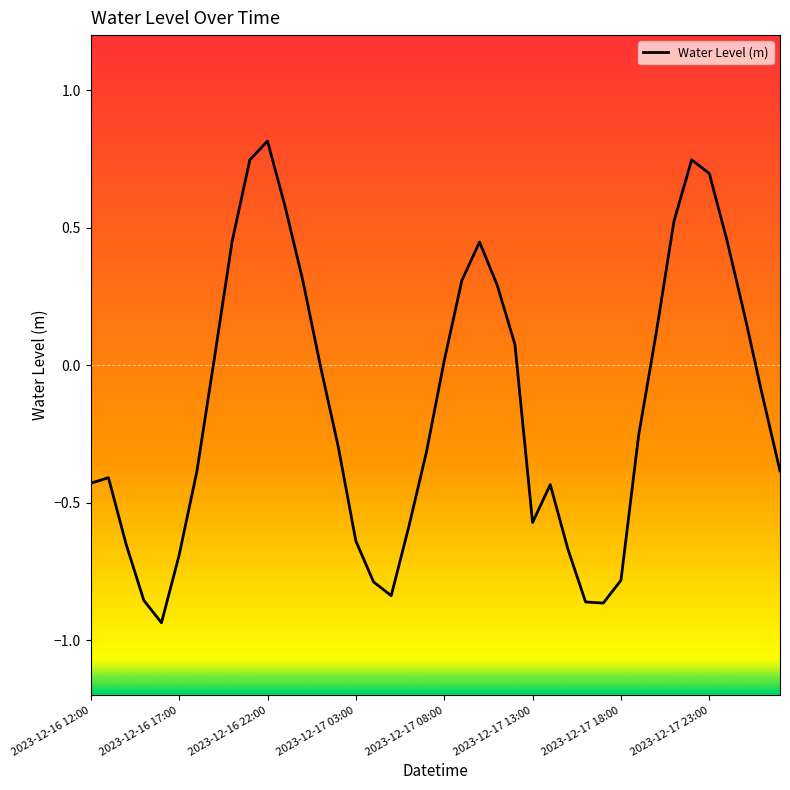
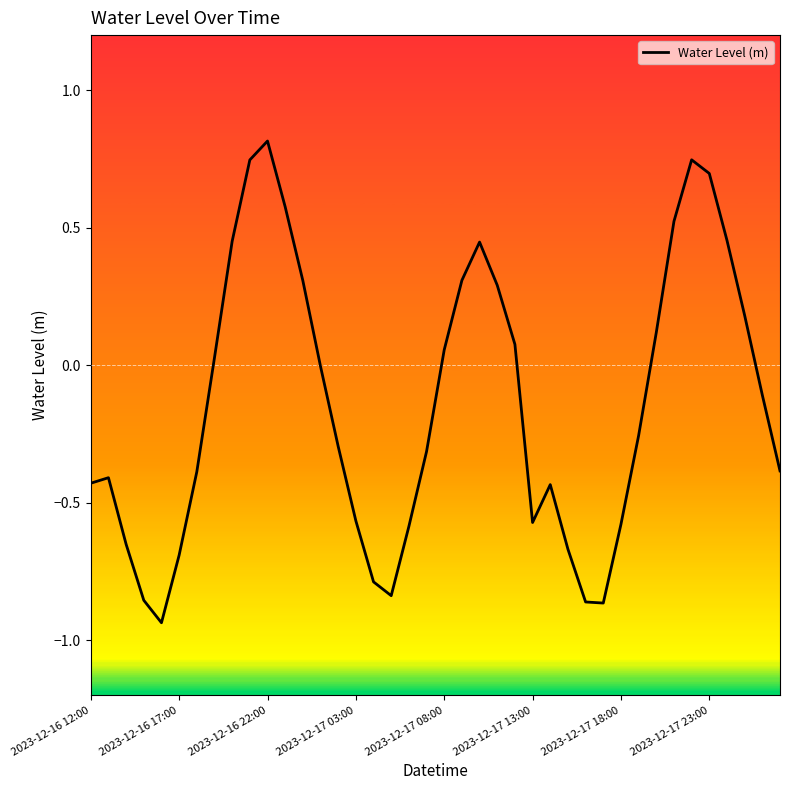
2023-12-17 03:00: -0.64 -> -0.57
2023-12-17 08:00: 0.02 -> 0.06
2023-12-17 18:00: -0.78 -> -0.58
